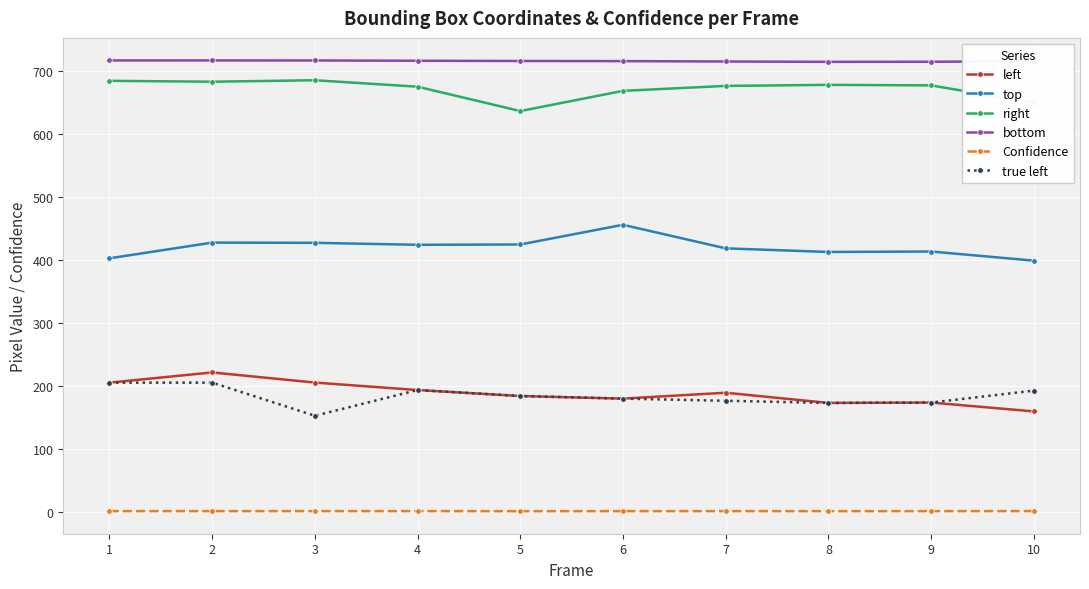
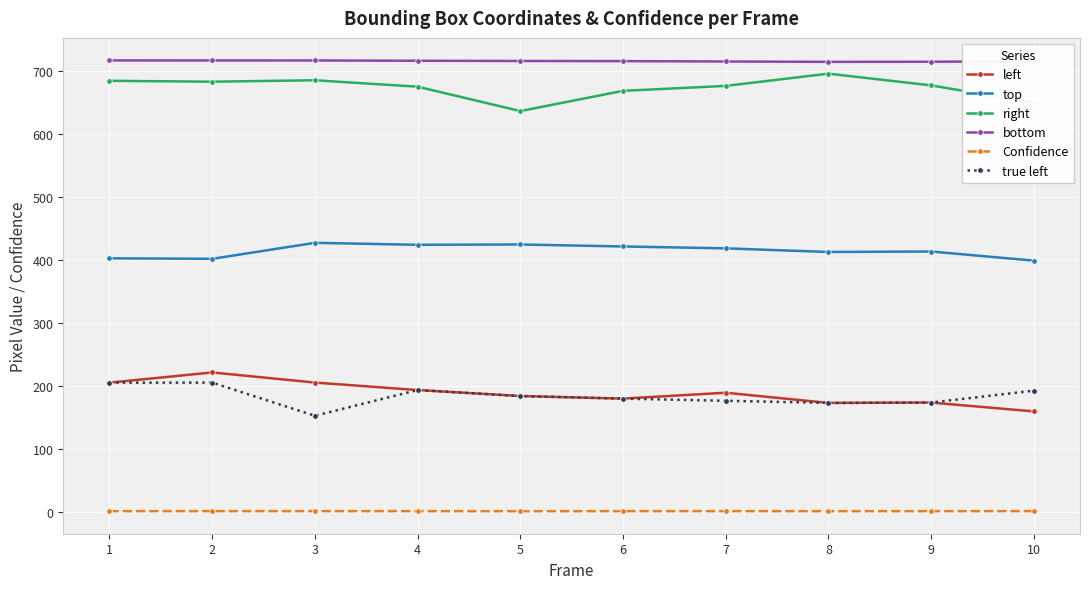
top, 2: 430 -> 400
top, 6: 460 -> 420
right, 8: 680 -> 700
